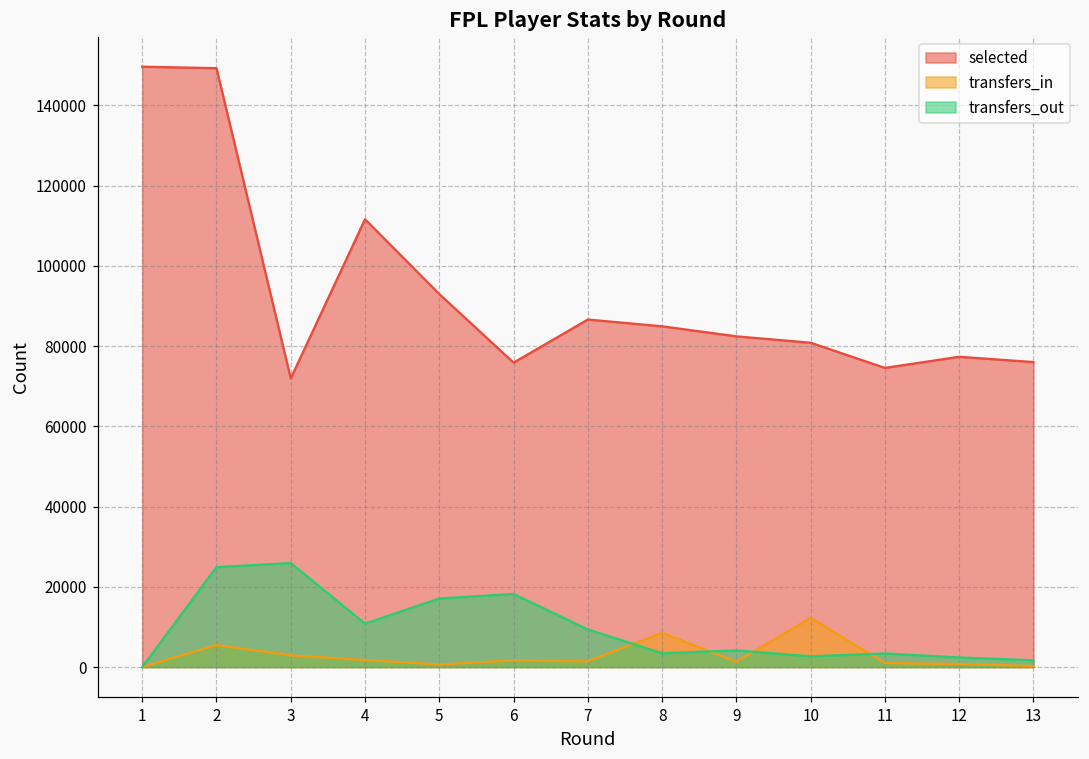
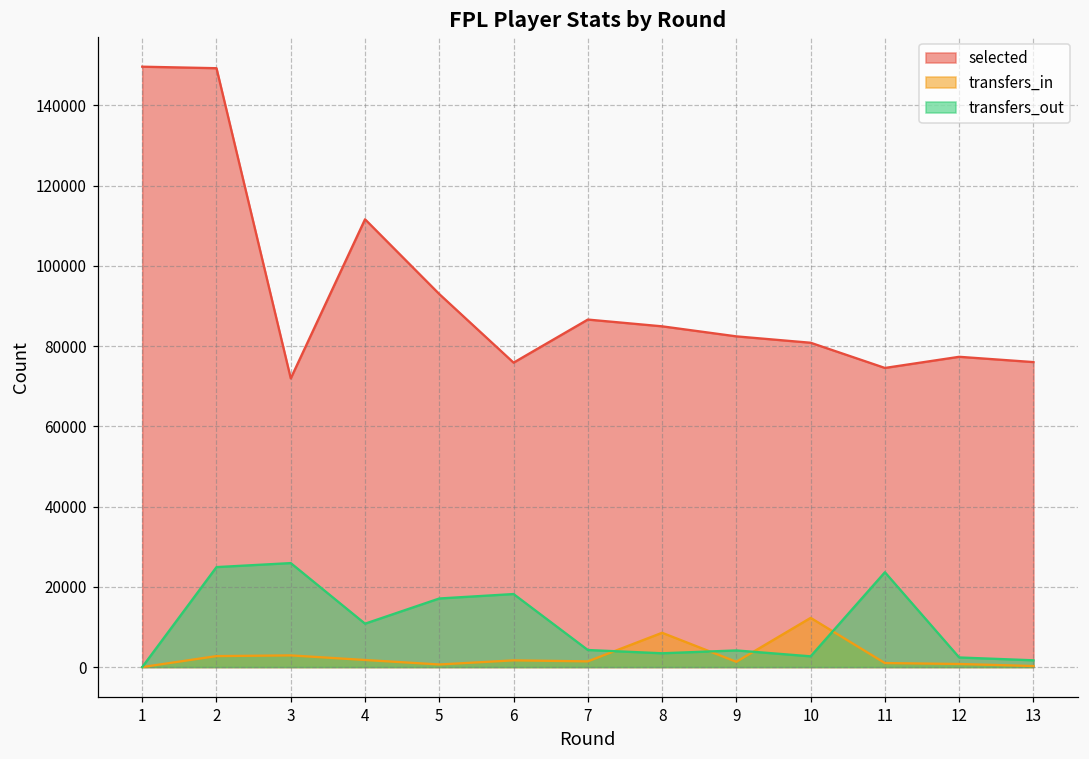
transfers_in, 2: 5000 -> 3000
transfers_out, 7: 9000 -> 4000
transfers_out, 11: 3000 -> 24000
